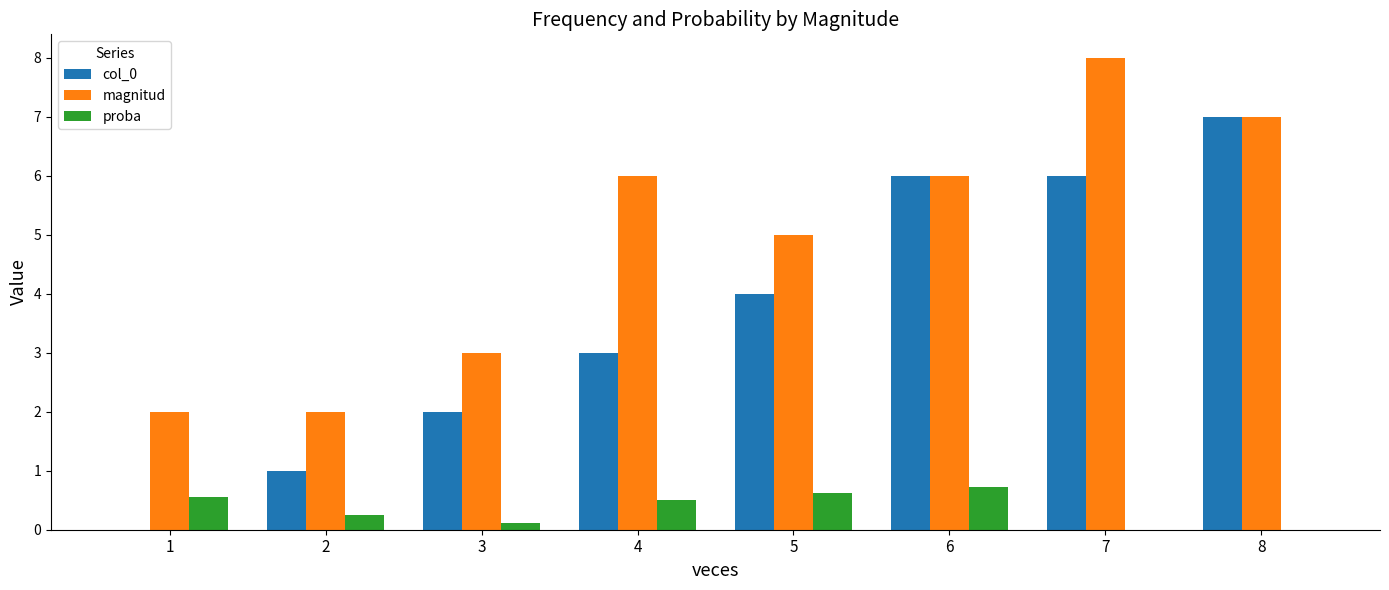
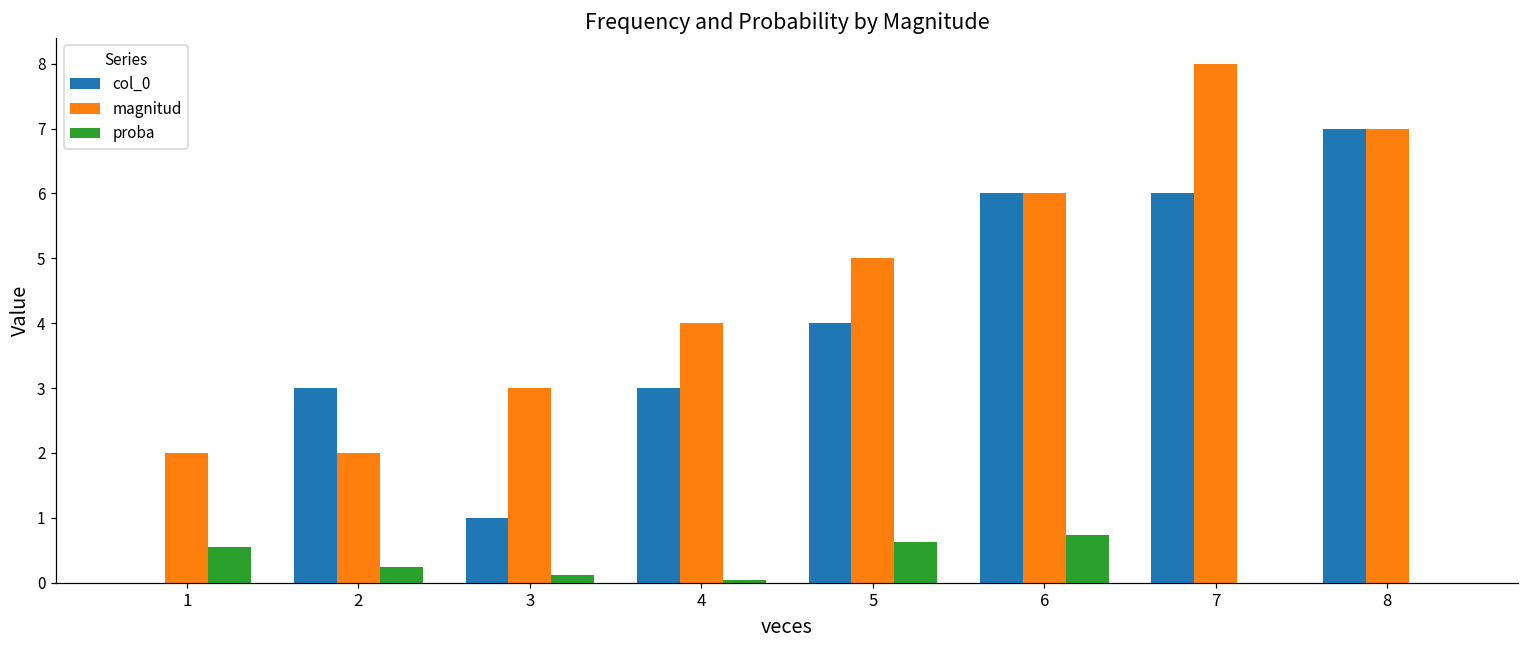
col_0, 2: 1 -> 3
col_0, 3: 2 -> 1
magnitud, 4: 6 -> 4
proba, 4: 0.5 -> 0.0
